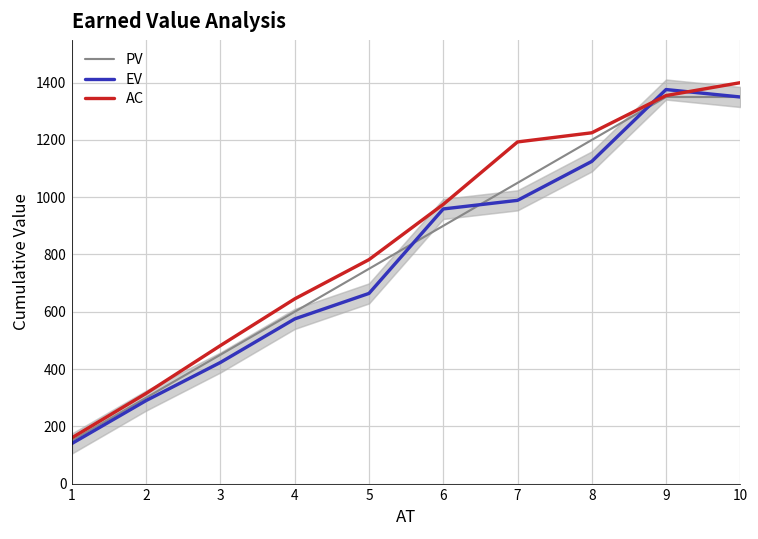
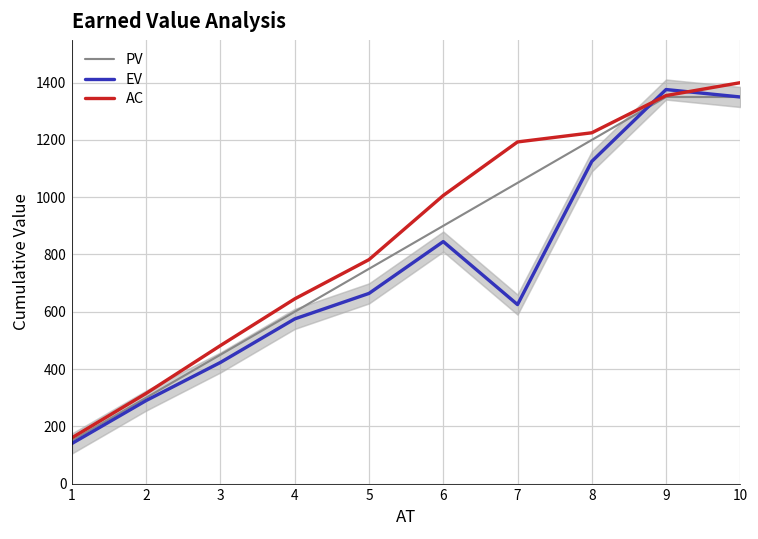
EV, 6: 960 -> 850
AC, 6: 980 -> 1010
EV, 7: 990 -> 630
